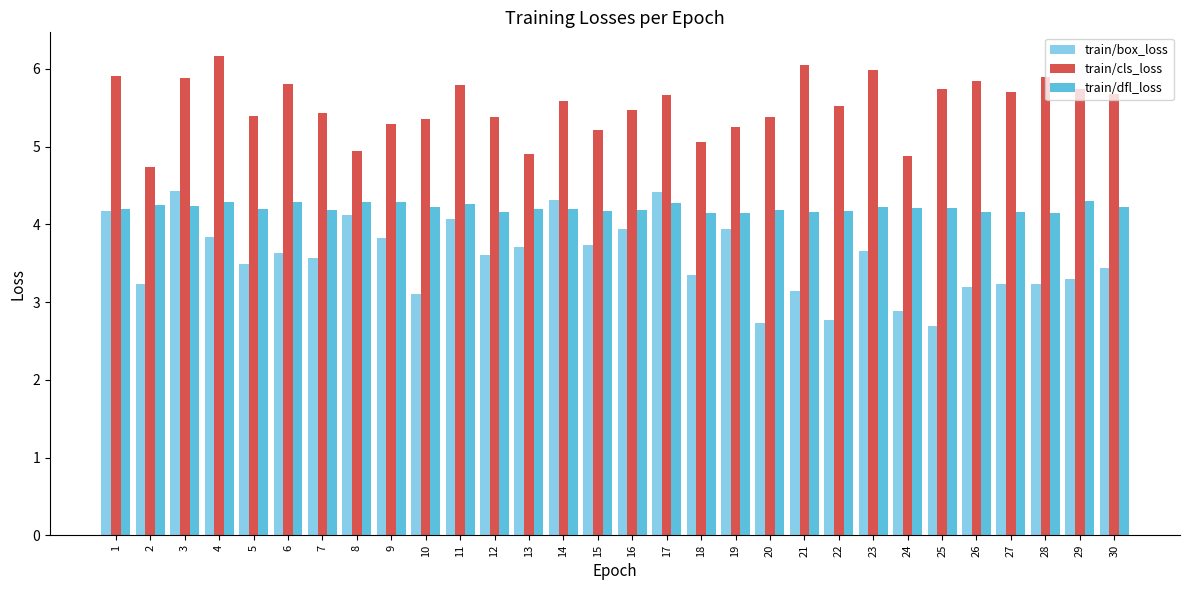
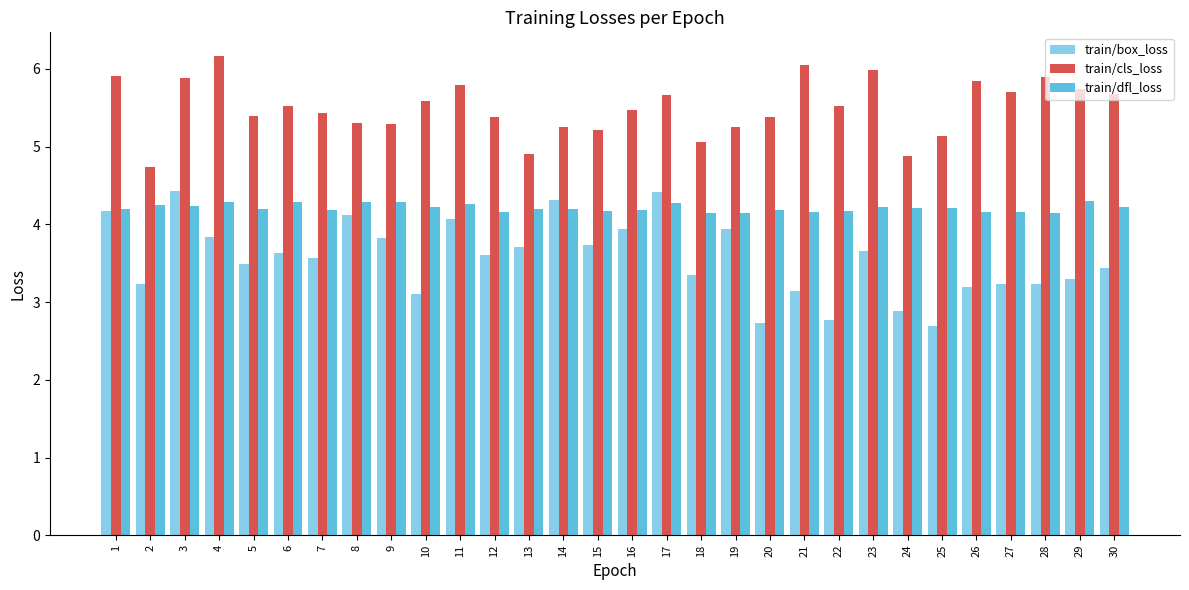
train/cls_loss, 6: 5.8 -> 5.5
train/cls_loss, 8: 4.9 -> 5.3
train/cls_loss, 10: 5.4 -> 5.6
train/cls_loss, 14: 5.6 -> 5.2
train/cls_loss, 25: 5.7 -> 5.1
